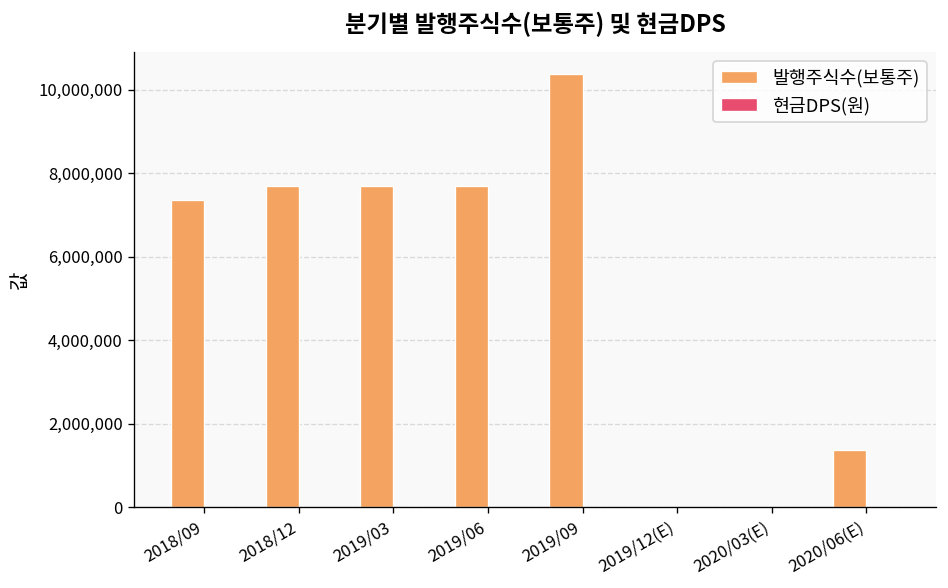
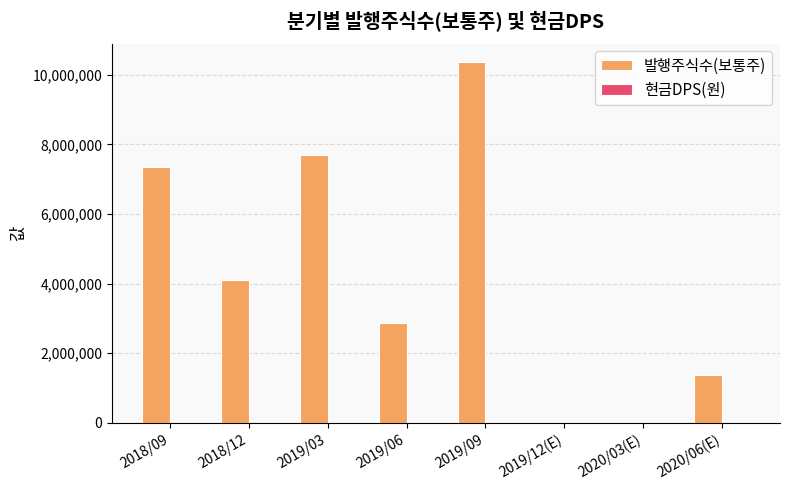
발행주식수(보통주), 2018/12: 7,700,000 -> 4,100,000
발행주식수(보통주), 2019/06: 7,700,000 -> 2,900,000
